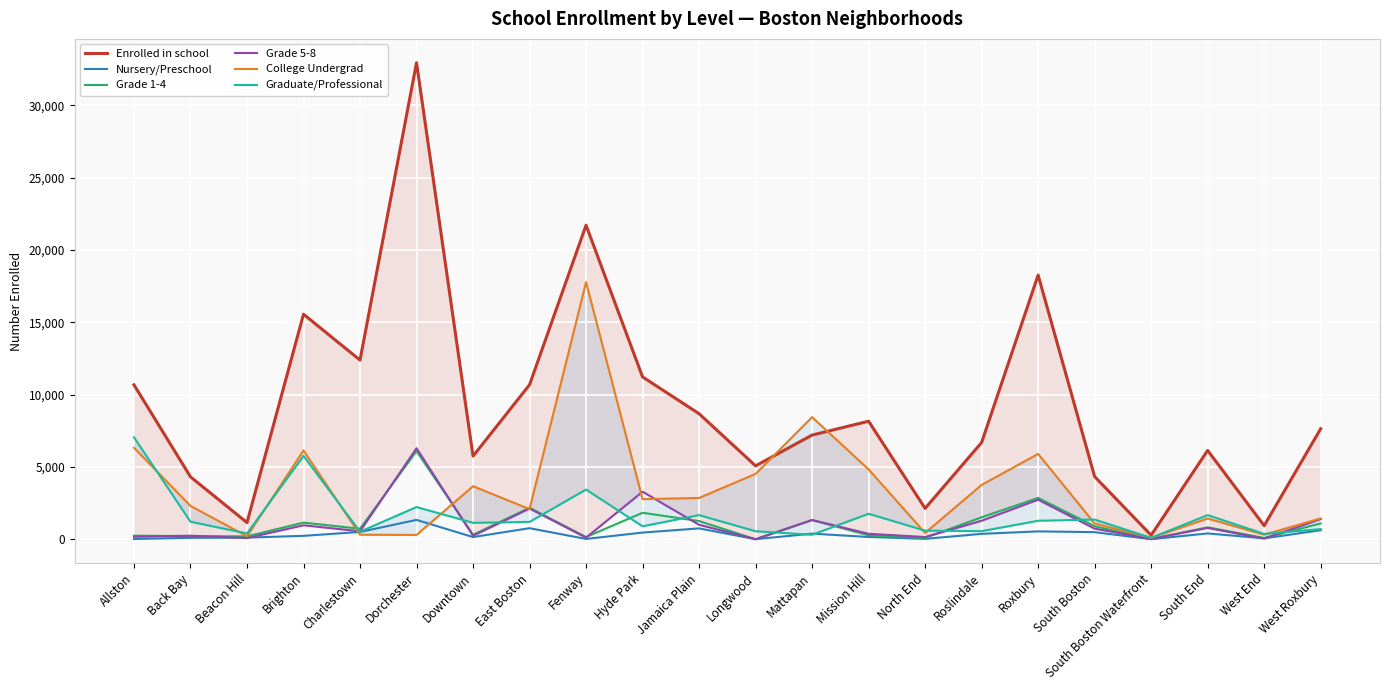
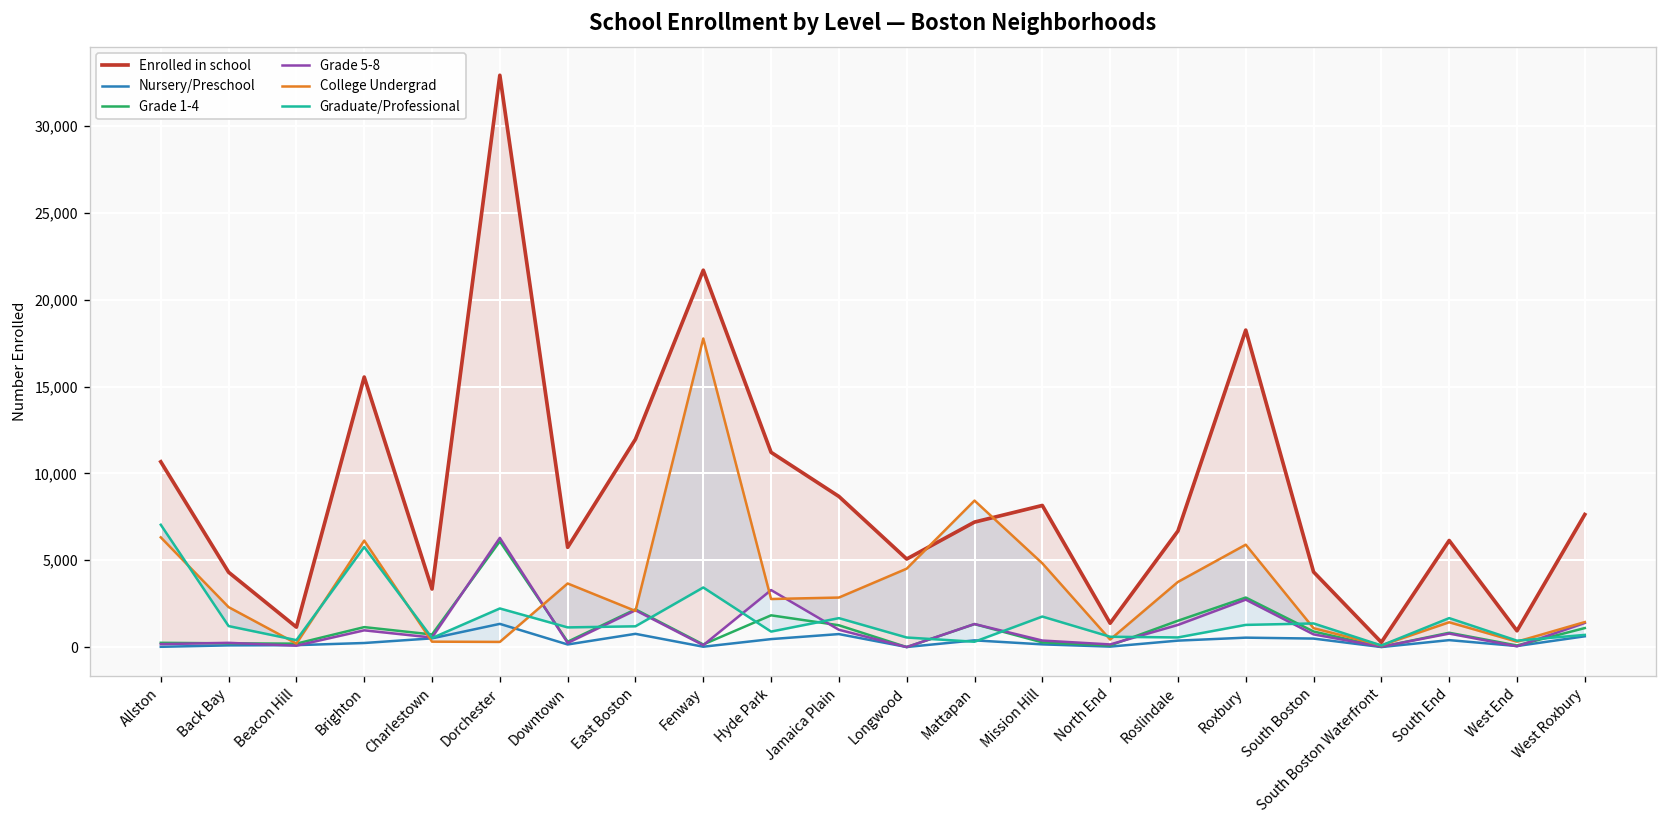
Enrolled in school, Charlestown: 12,400 -> 3,300
Enrolled in school, East Boston: 10,700 -> 12,000
Enrolled in school, North End: 2,100 -> 1,400
